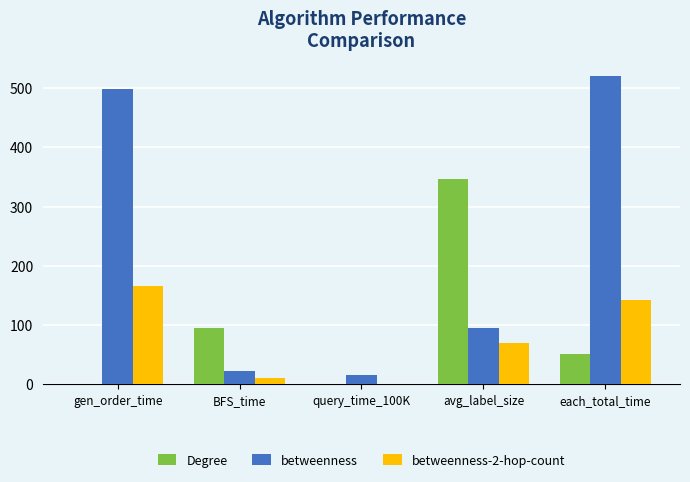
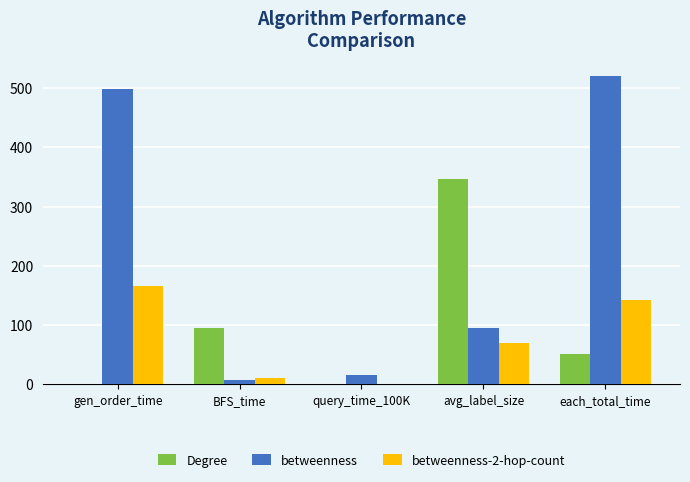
betweenness, BFS_time: 20 -> 10
